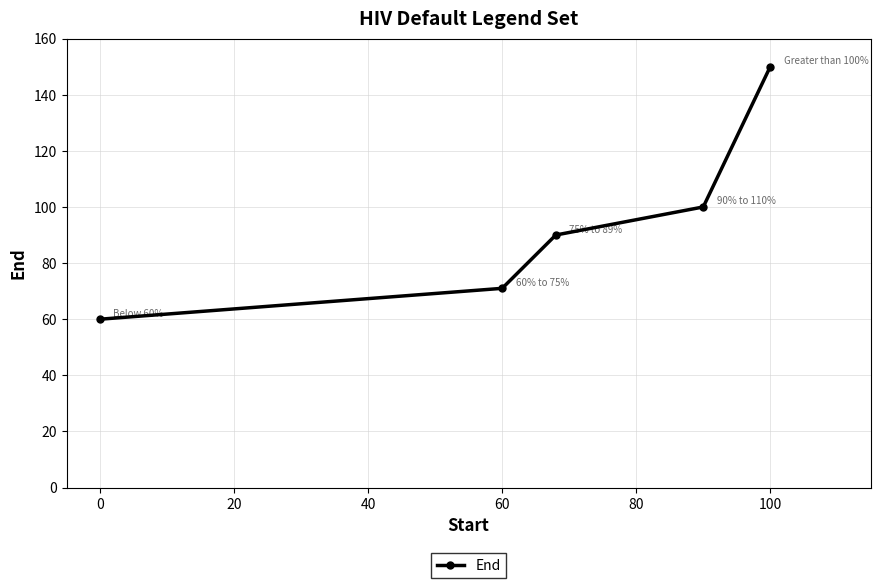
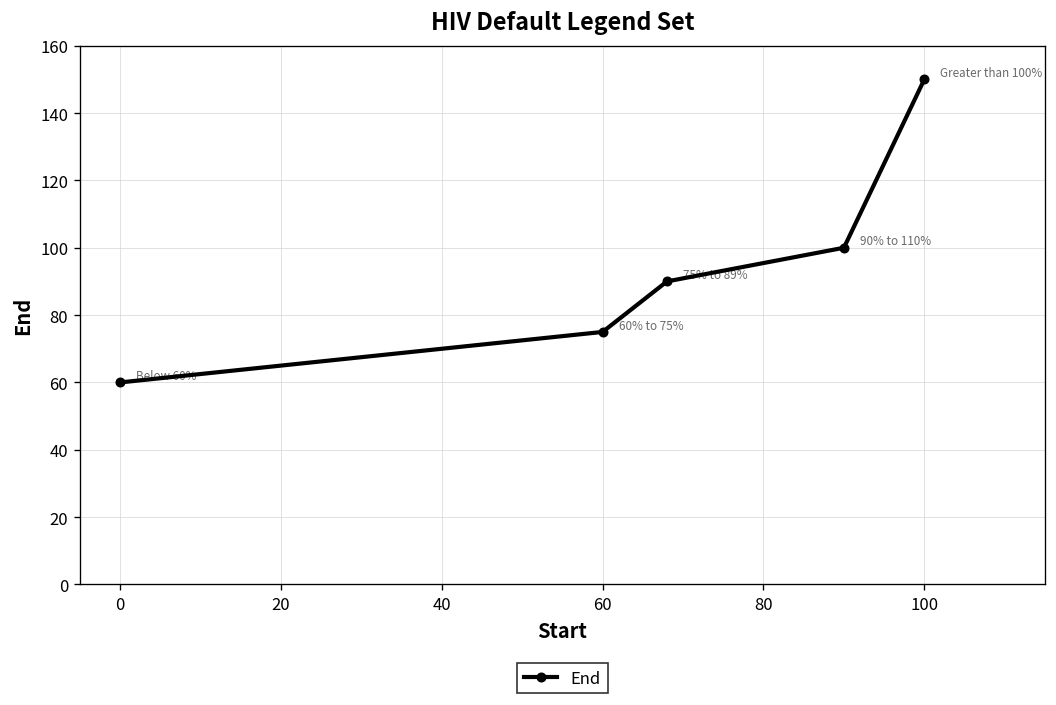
60: 71 -> 75
